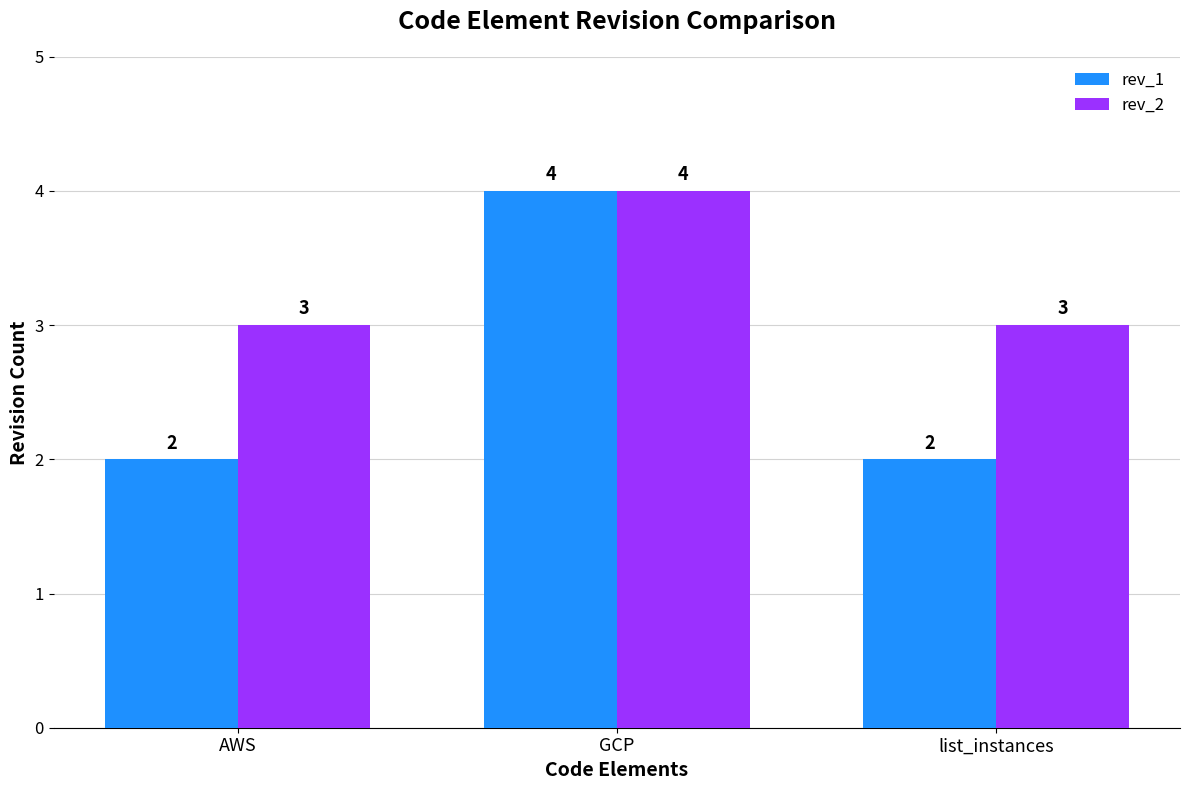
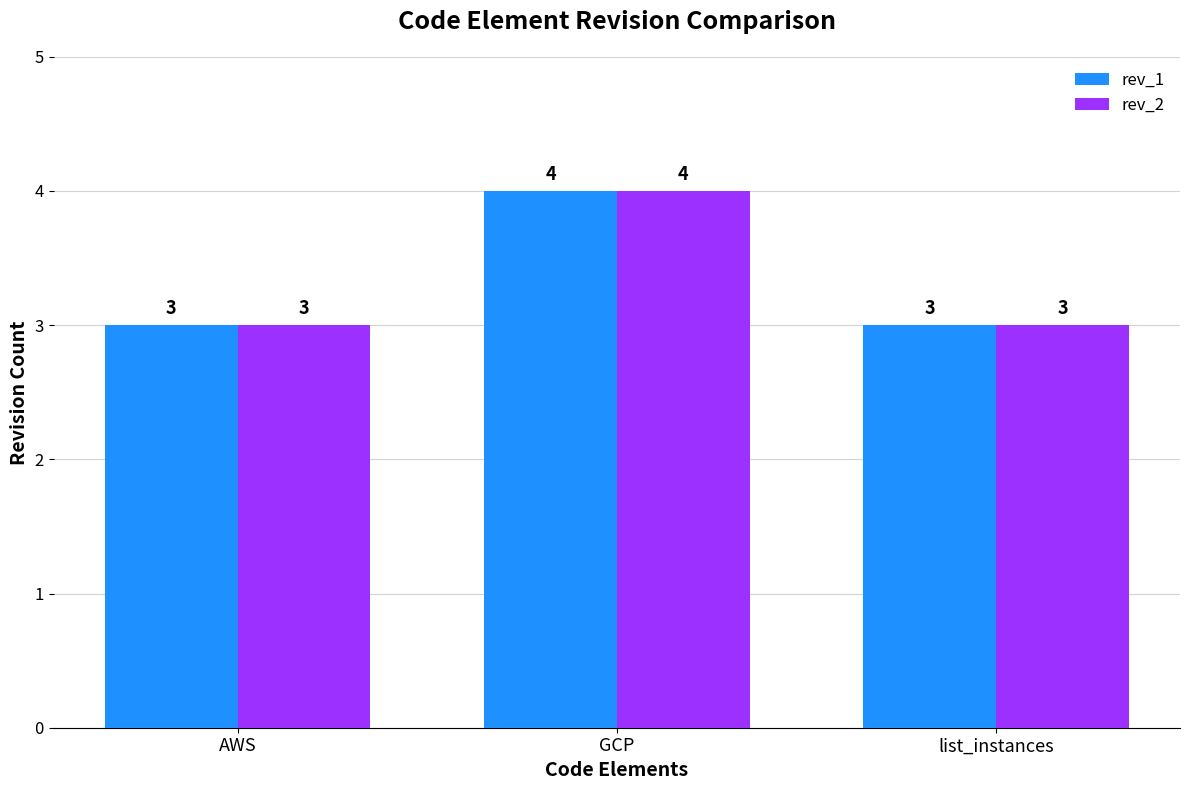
rev_1, AWS: 2 -> 3
rev_1, list_instances: 2 -> 3
